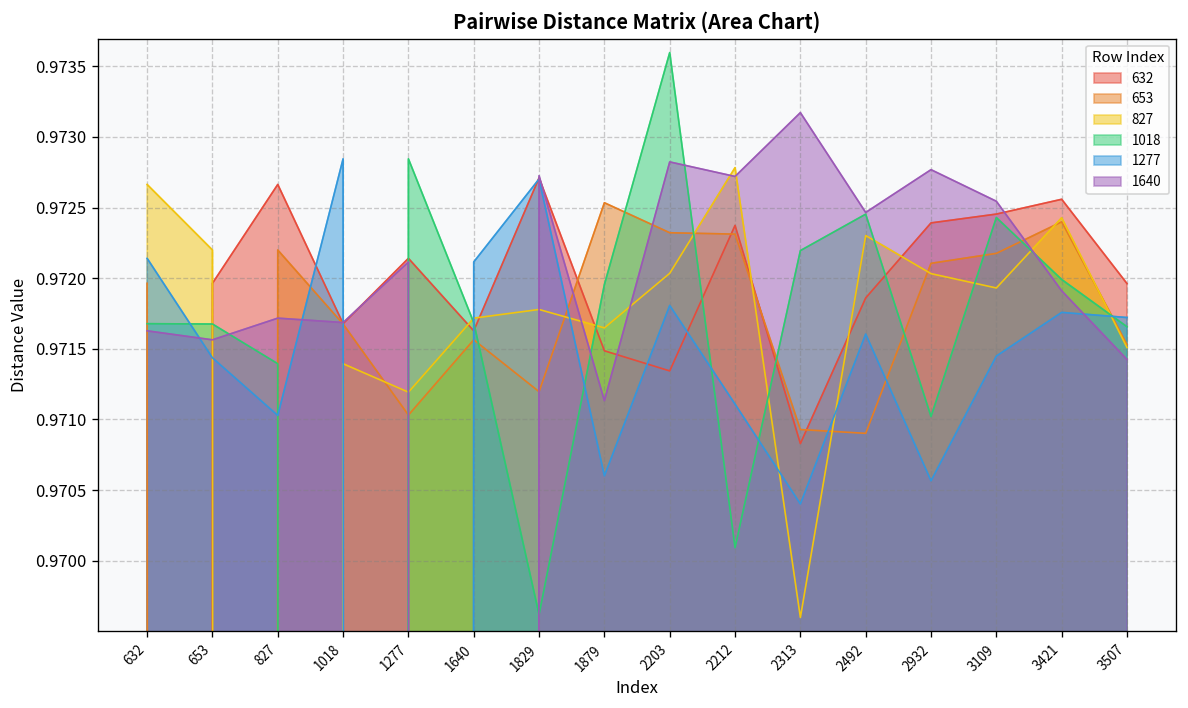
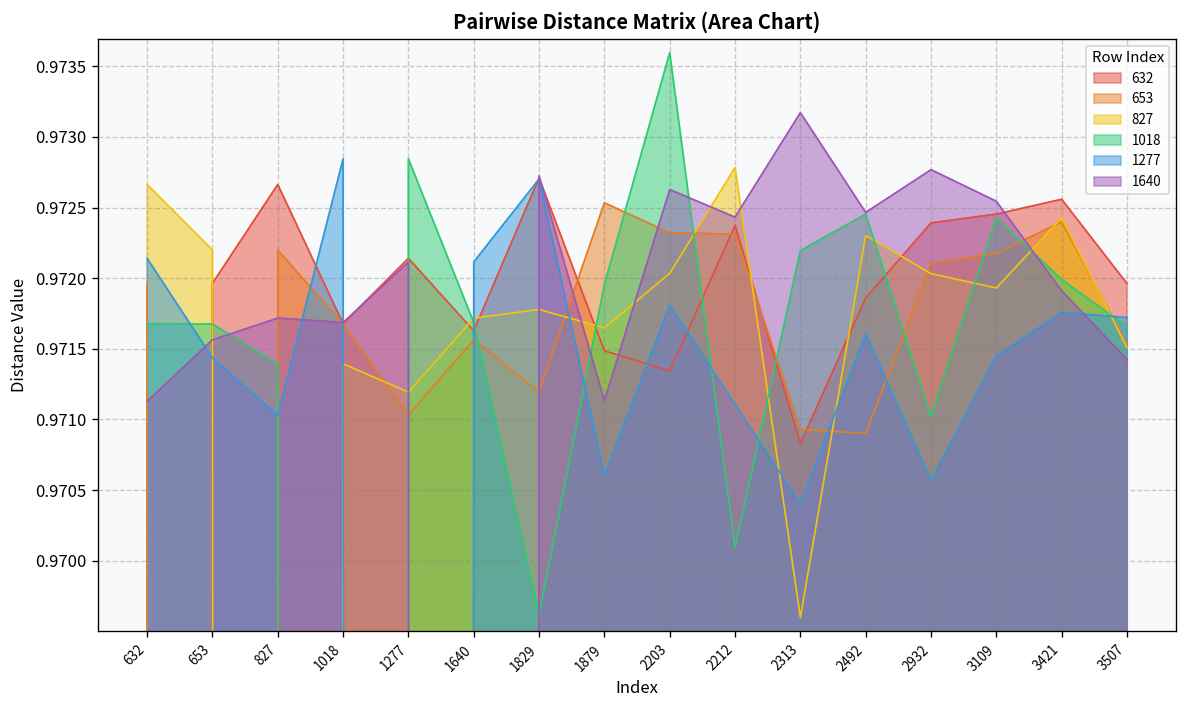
1640, 632: 0.97163 -> 0.97113
1640, 2203: 0.97282 -> 0.97263
1640, 2212: 0.97272 -> 0.97243
